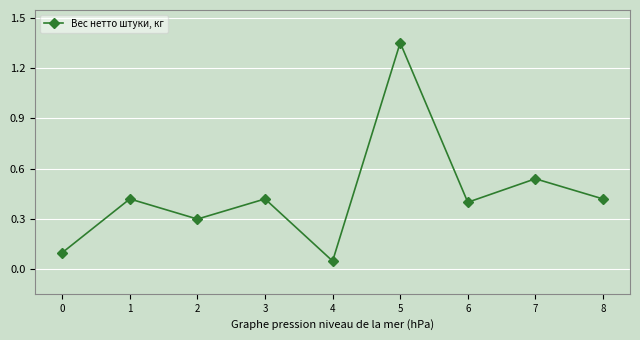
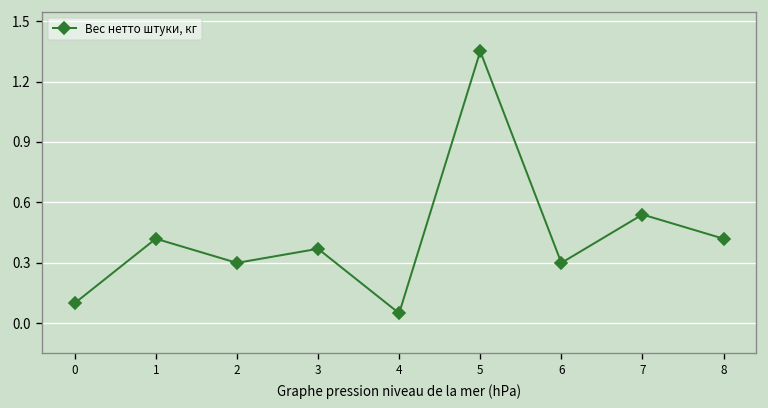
3: 0.42 -> 0.37
6: 0.4 -> 0.3
